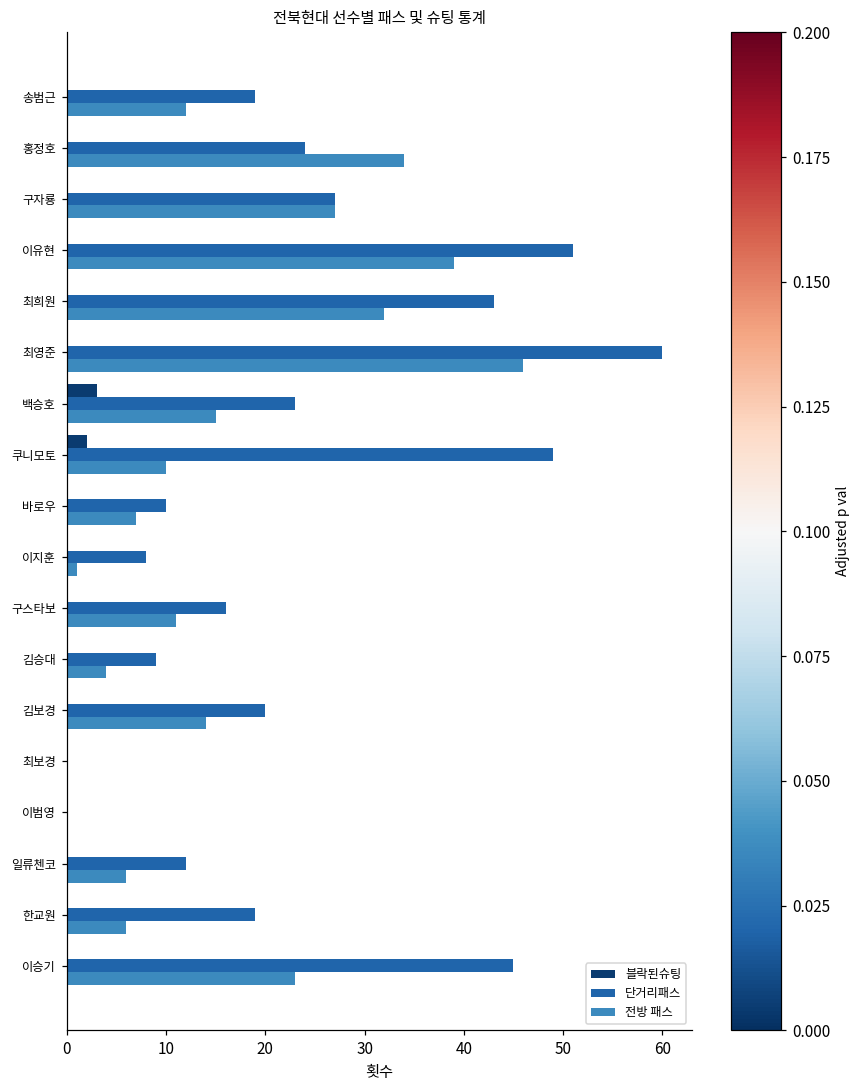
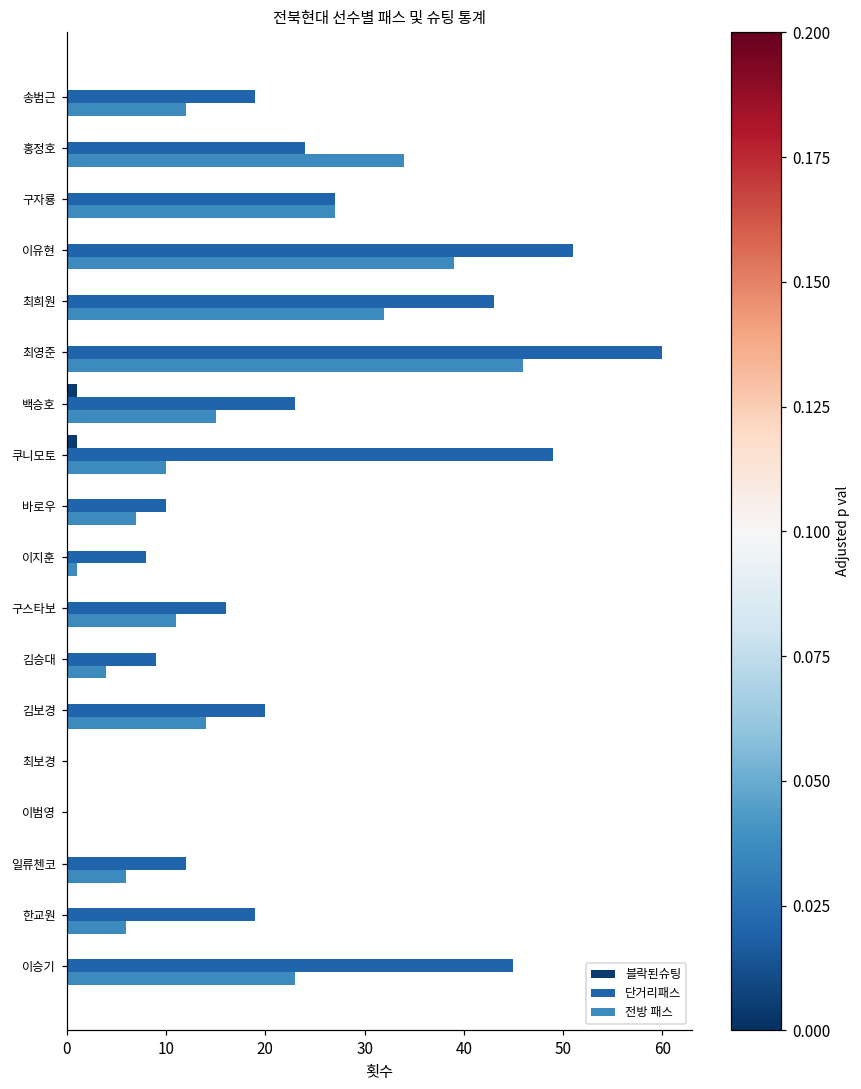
블락된슈팅, 백승호: 3 -> 1
블락된슈팅, 쿠니모토: 2 -> 1
